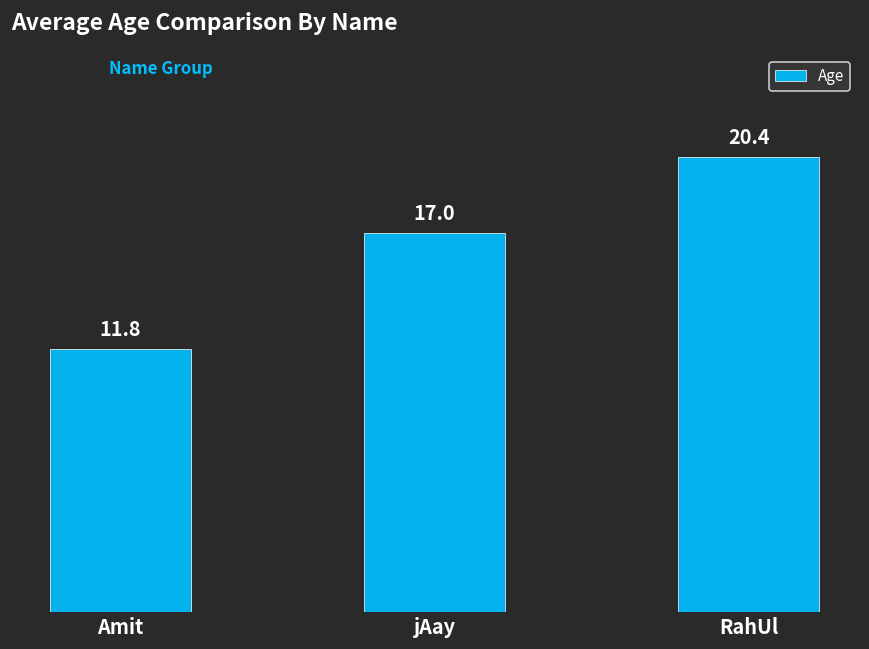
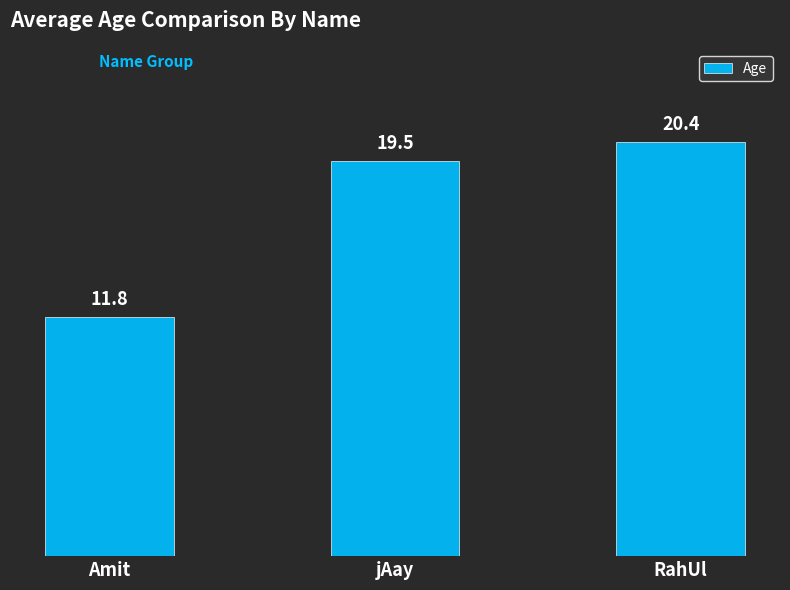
jAay: 17.0 -> 19.5
